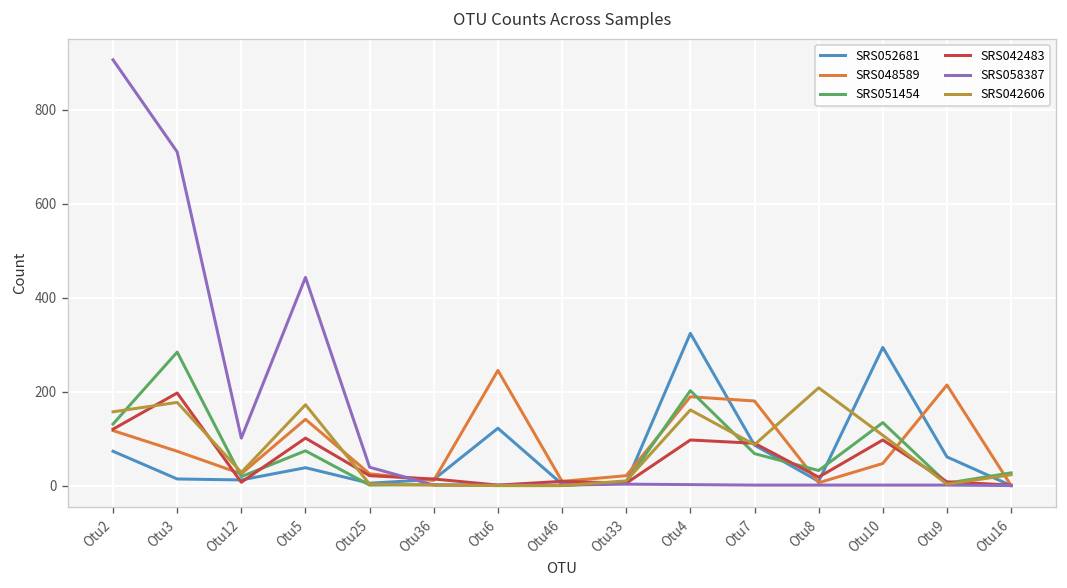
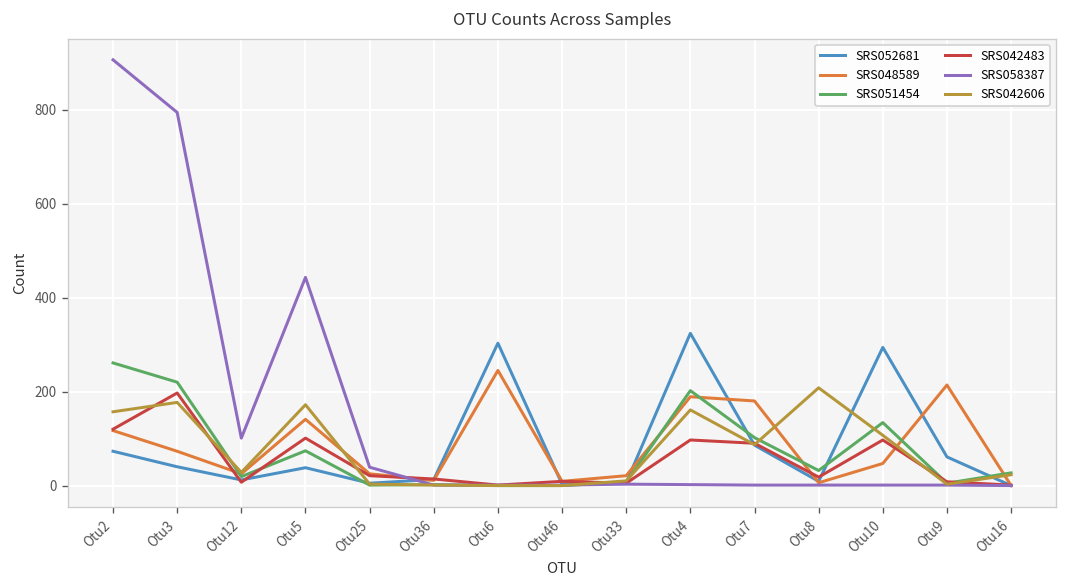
SRS051454, Otu2: 130 -> 260
SRS052681, Otu3: 10 -> 40
SRS051454, Otu3: 280 -> 220
SRS058387, Otu3: 710 -> 790
SRS052681, Otu6: 120 -> 300
SRS051454, Otu7: 70 -> 100
